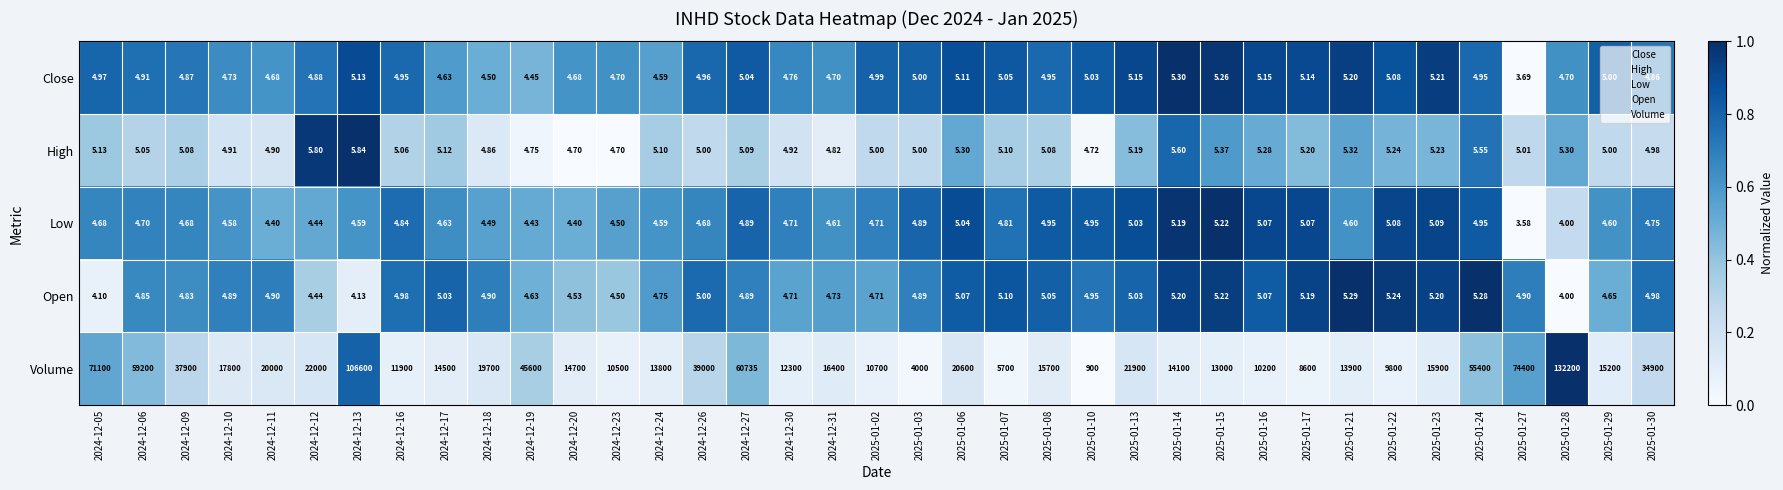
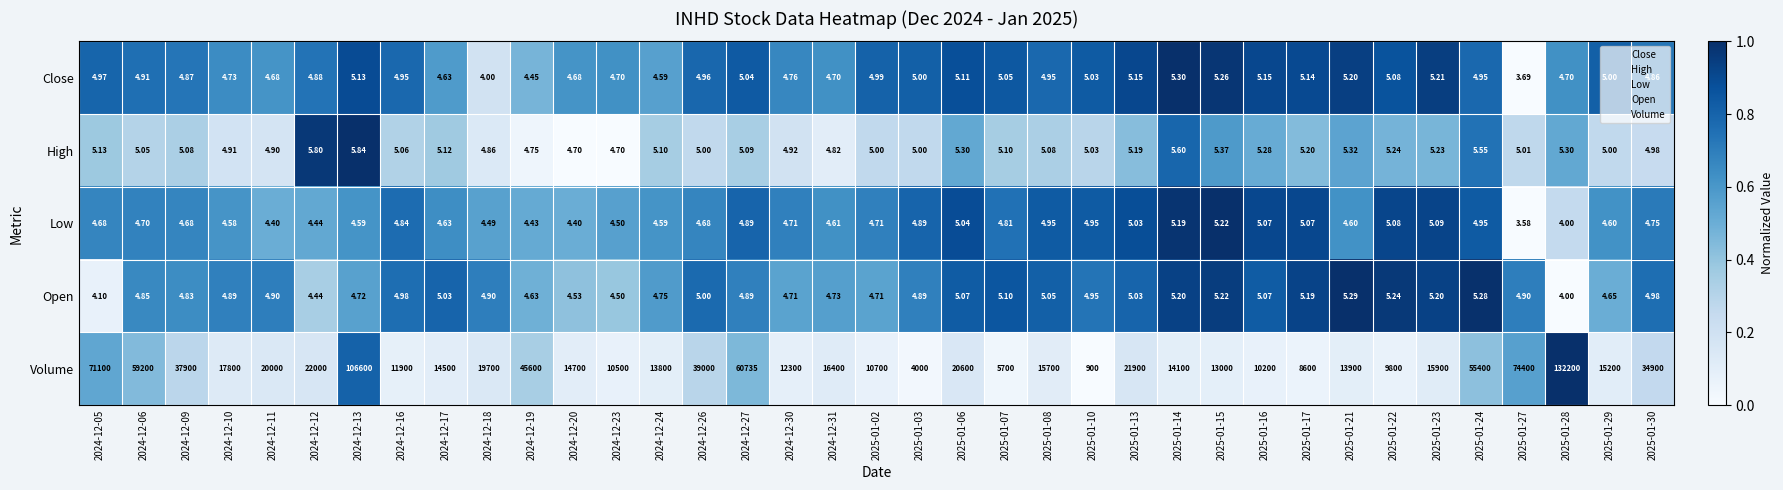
Close, 2024-12-18: 4.50 -> 4.00
High, 2025-01-10: 4.72 -> 5.03
Open, 2024-12-13: 4.13 -> 4.72
